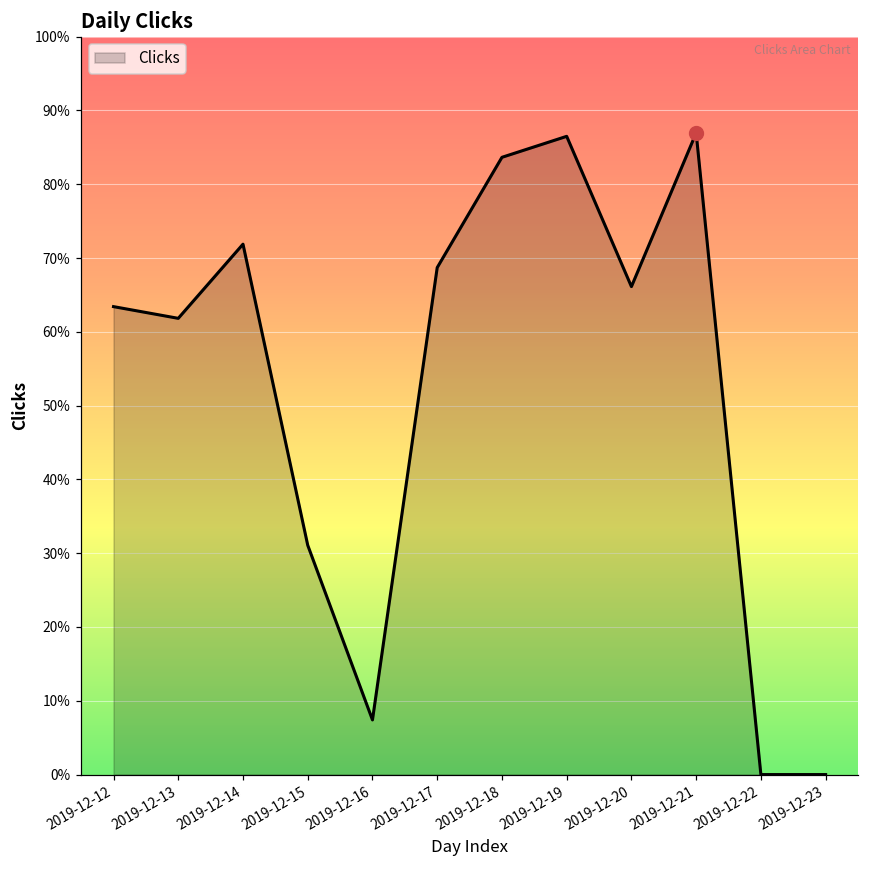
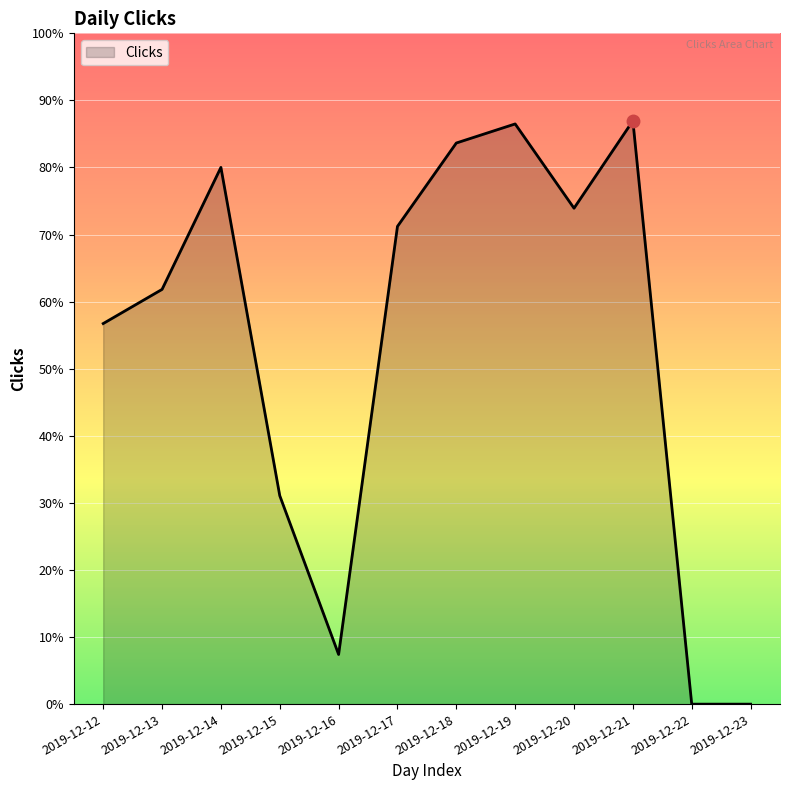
Clicks, 2019-12-12: 63% -> 57%
Clicks, 2019-12-14: 72% -> 80%
Clicks, 2019-12-17: 69% -> 71%
Clicks, 2019-12-20: 66% -> 74%
